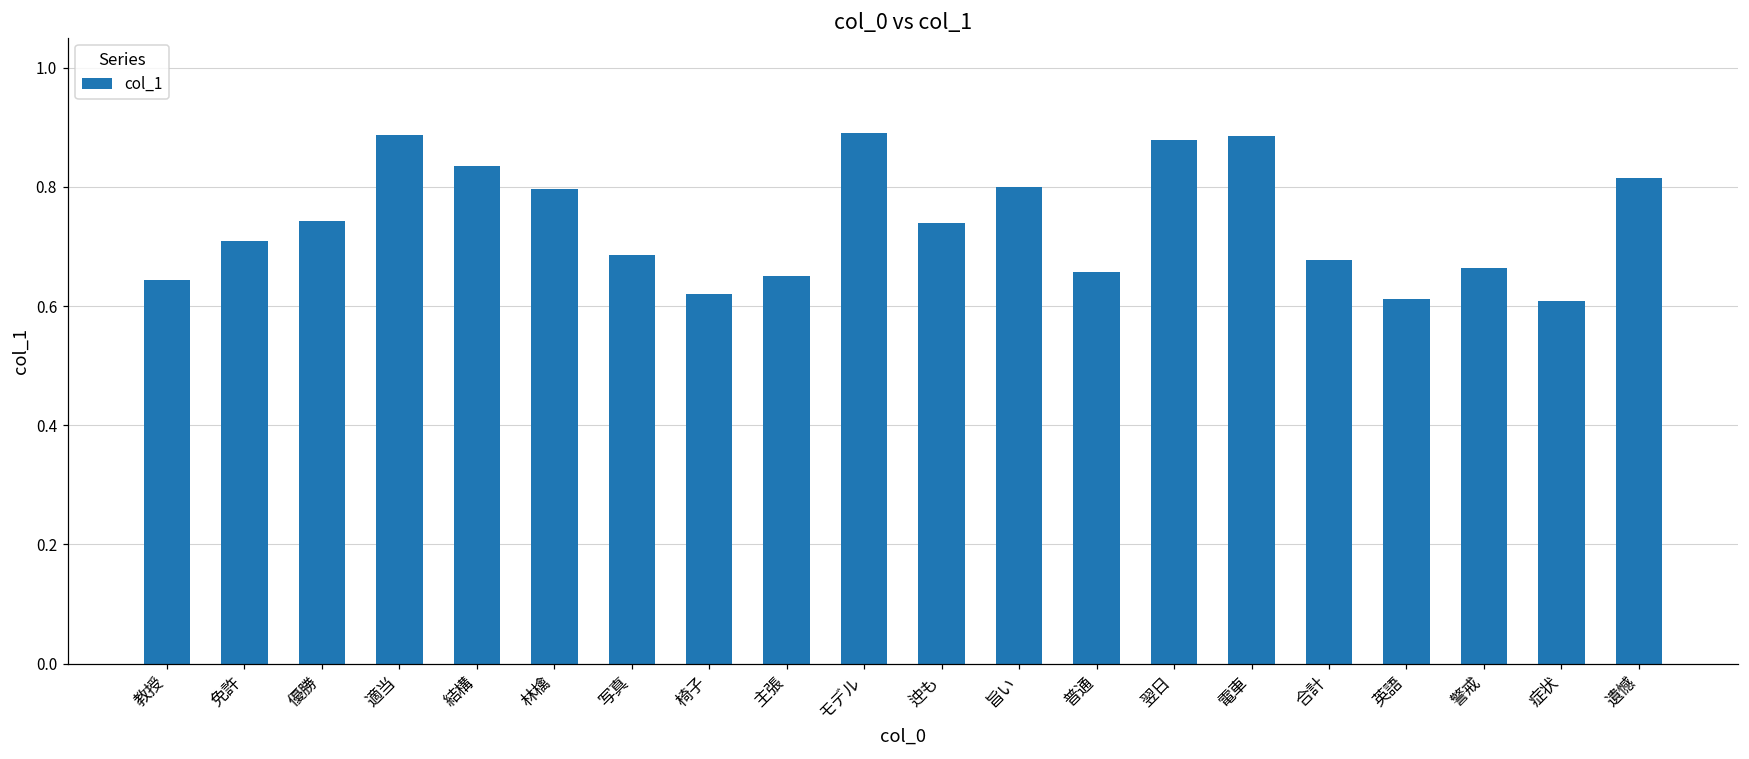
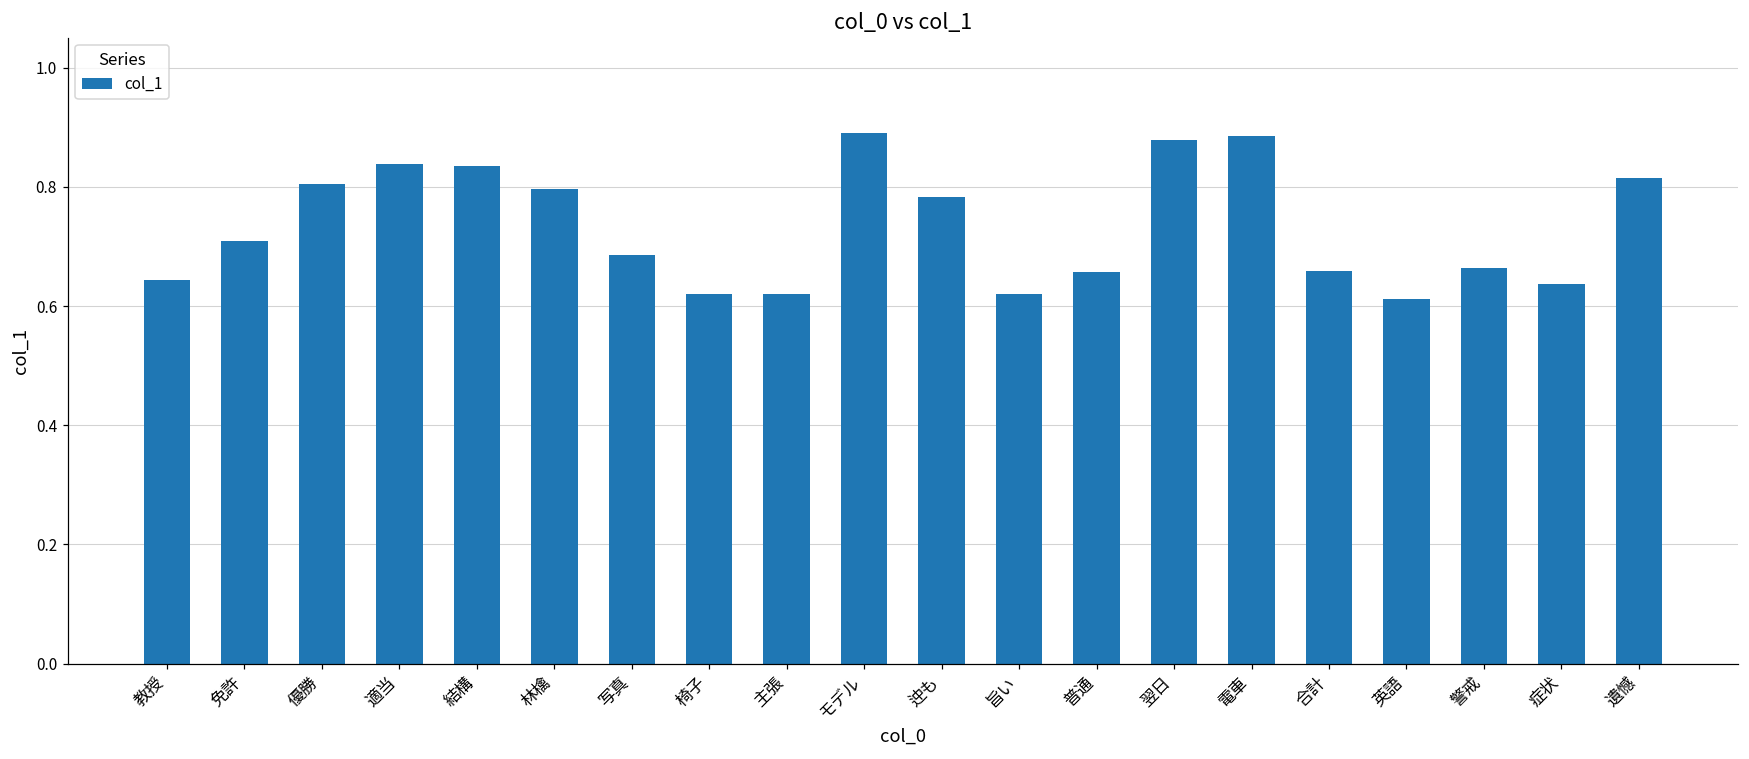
優勝: 0.74 -> 0.81
適当: 0.89 -> 0.84
主張: 0.65 -> 0.62
迚も: 0.74 -> 0.78
旨い: 0.80 -> 0.62
合計: 0.68 -> 0.66
症状: 0.61 -> 0.64
